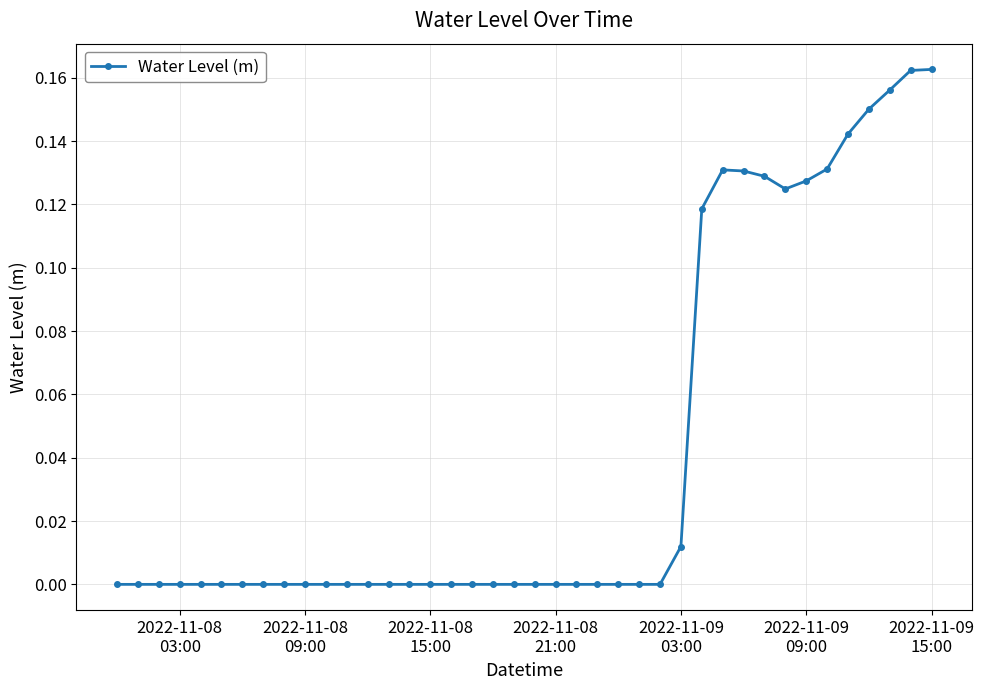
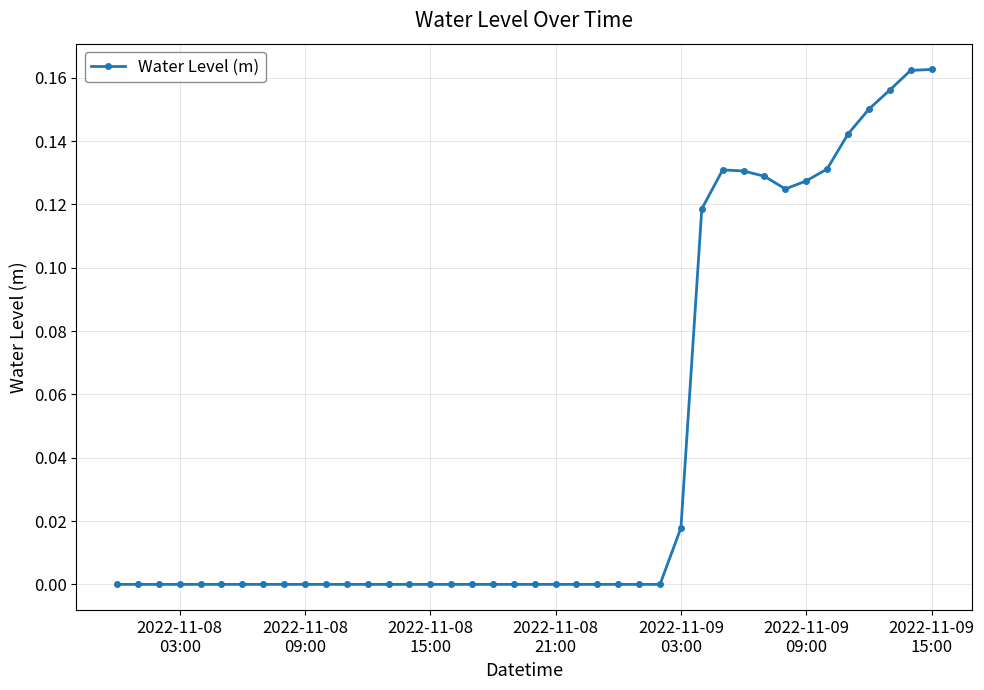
2022-11-09 03:00: 0.012 -> 0.018
